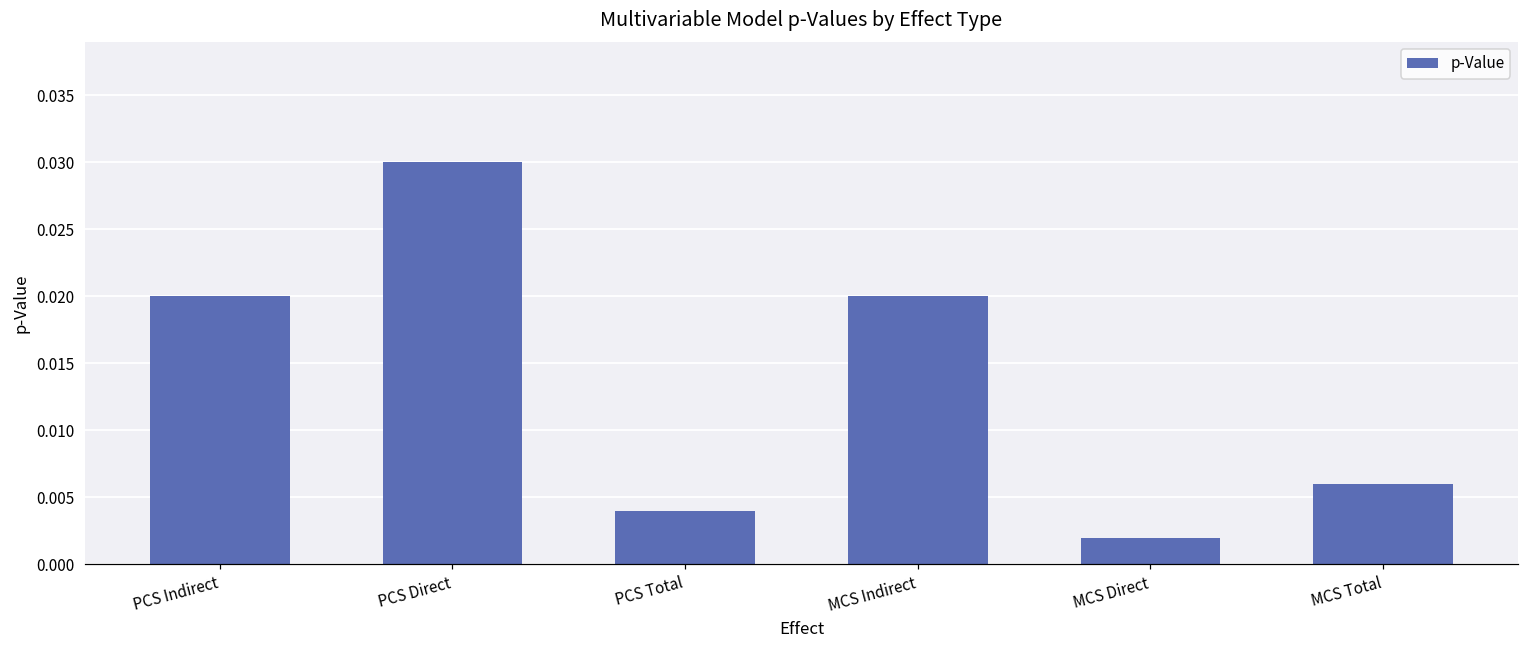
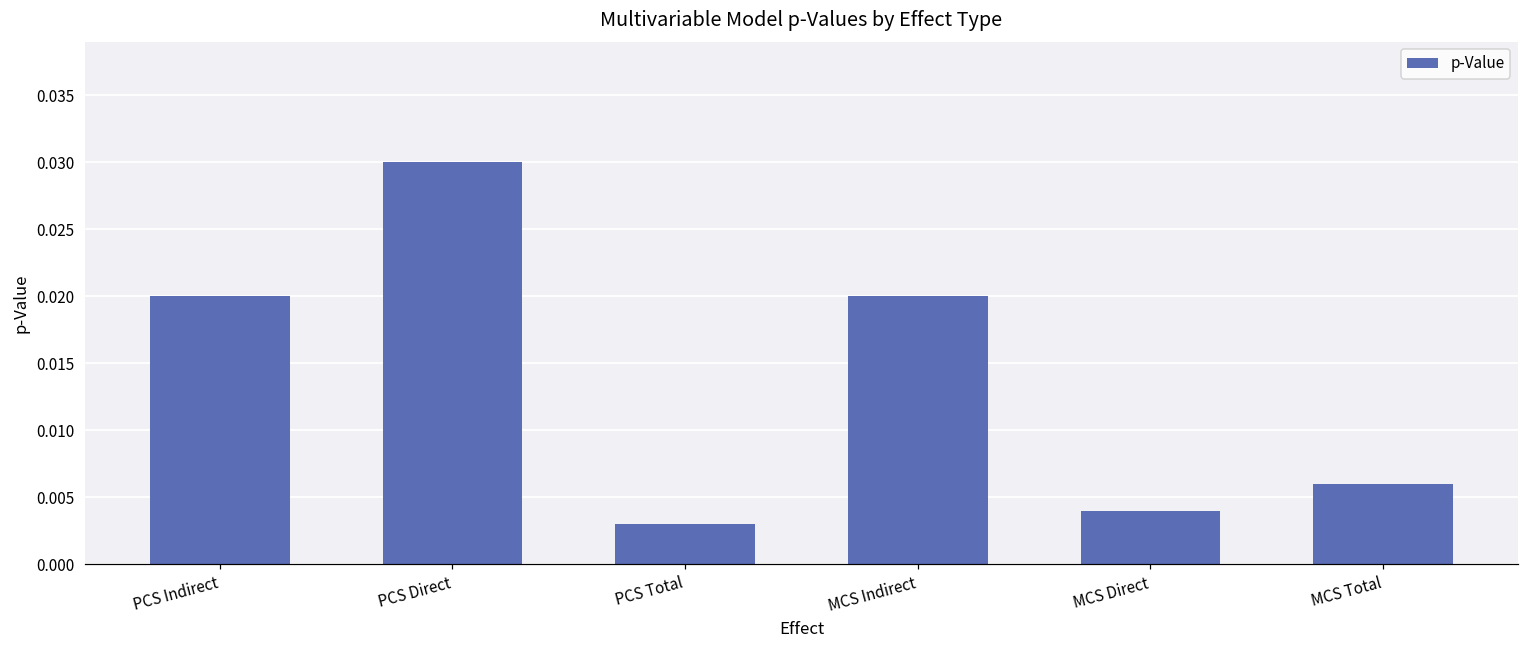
PCS Total: 0.004 -> 0.003
MCS Direct: 0.002 -> 0.004
